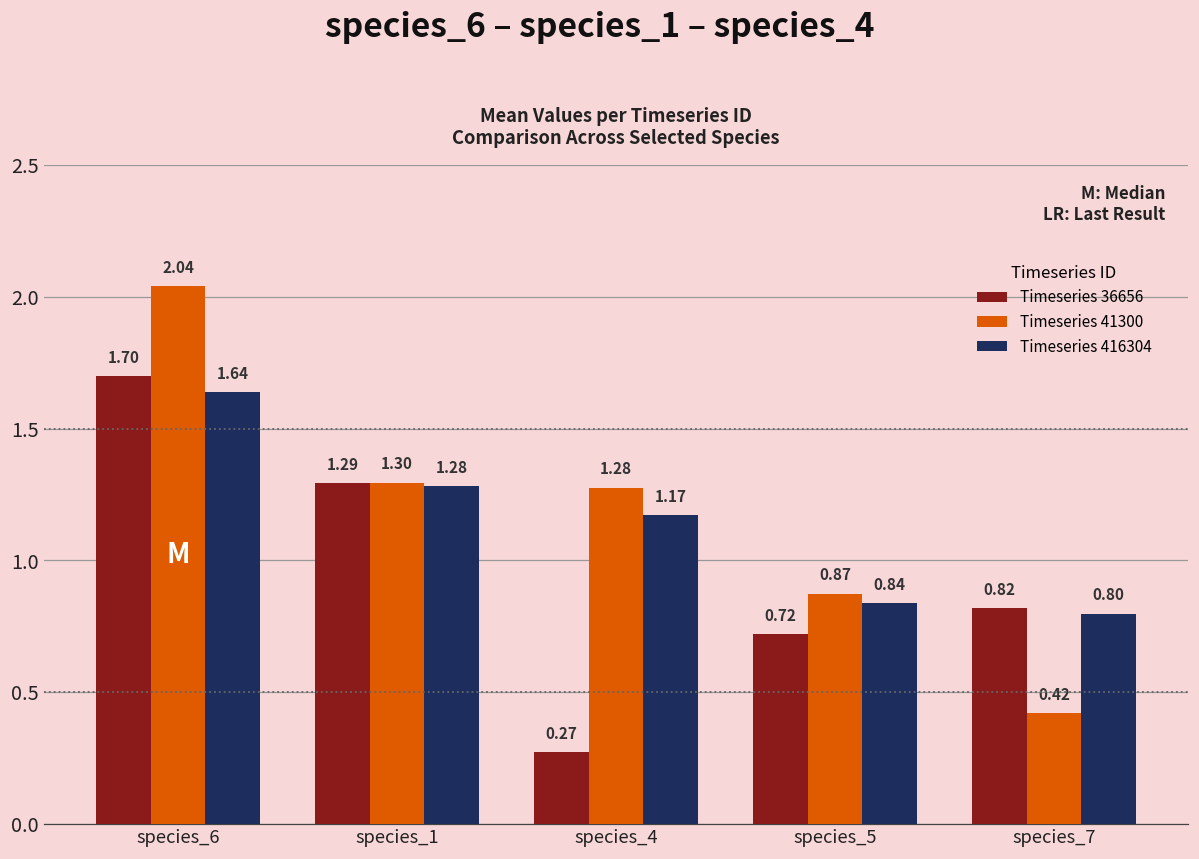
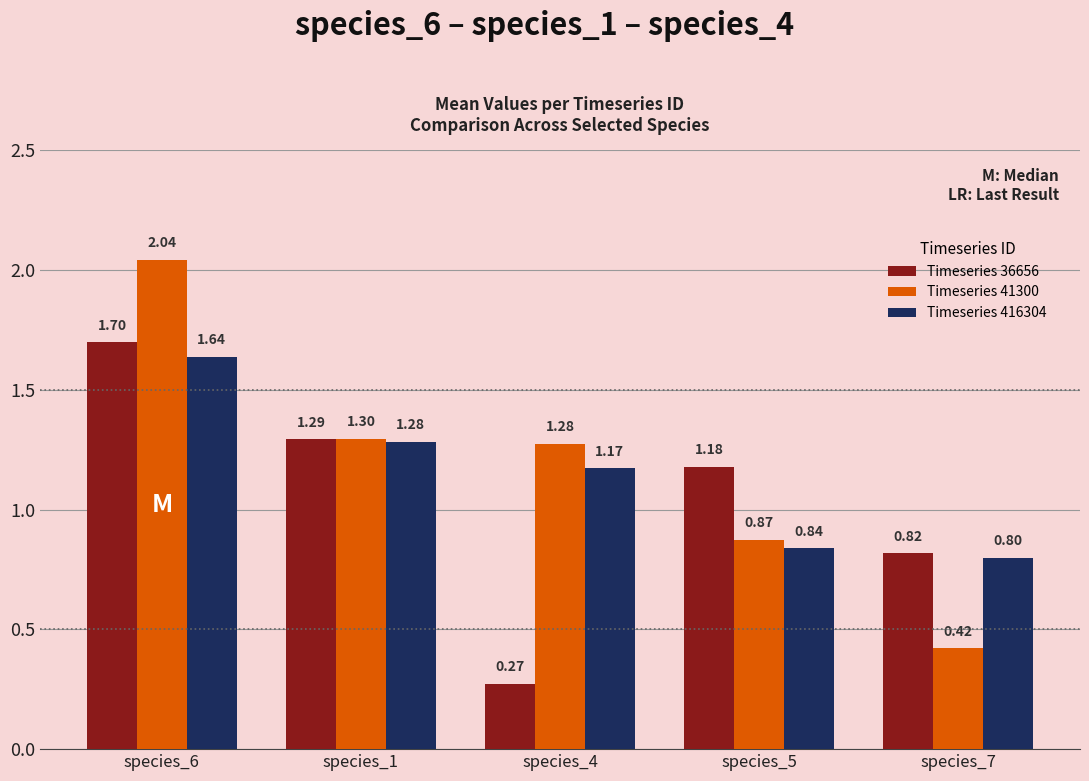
Timeseries 36656, species_5: 0.72 -> 1.18
